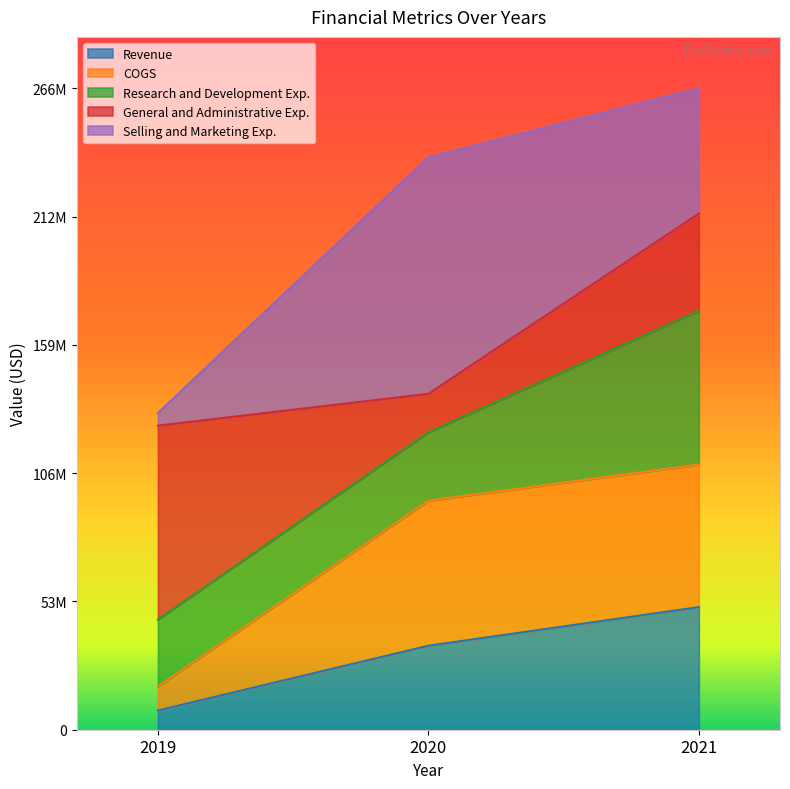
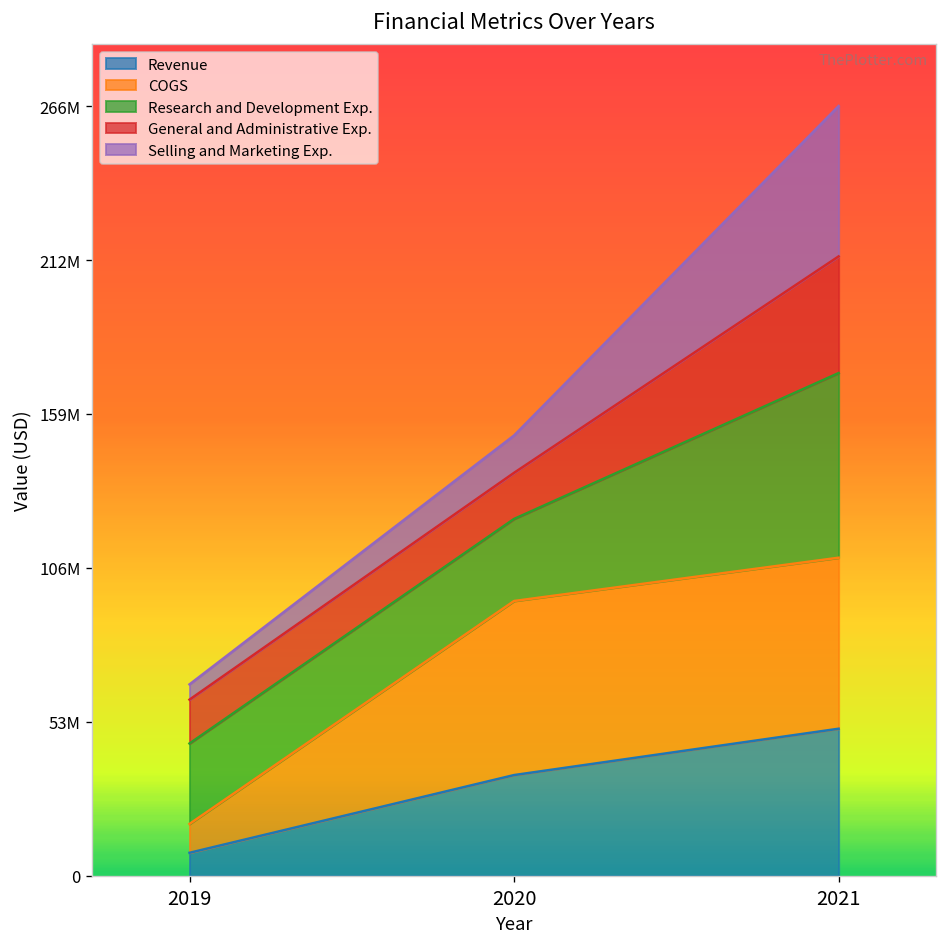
General and Administrative Exp., 2019: 80000000 -> 15000000
Selling and Marketing Exp., 2020: 98000000 -> 13000000
